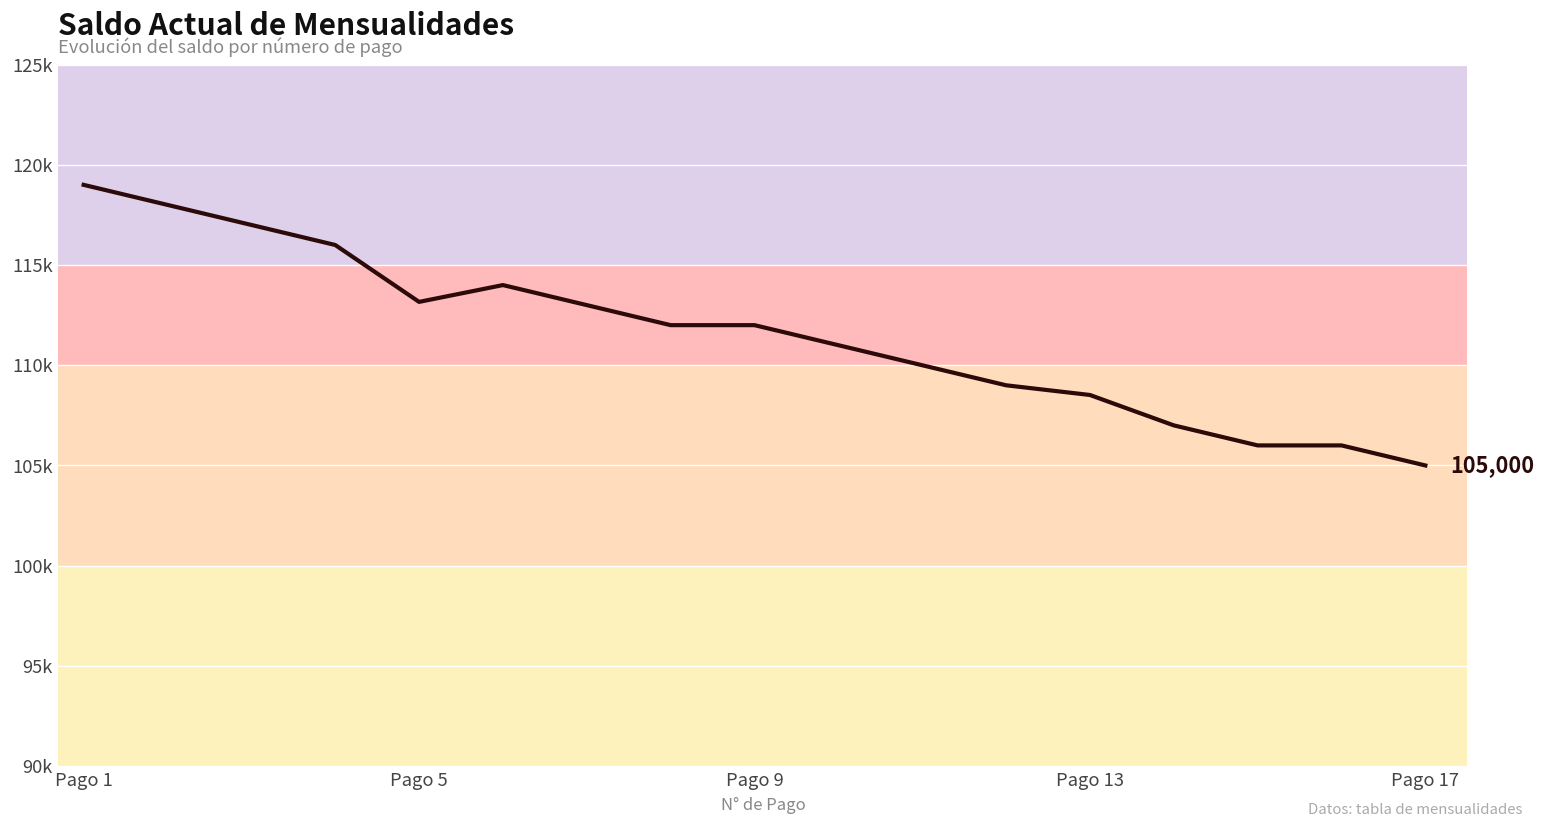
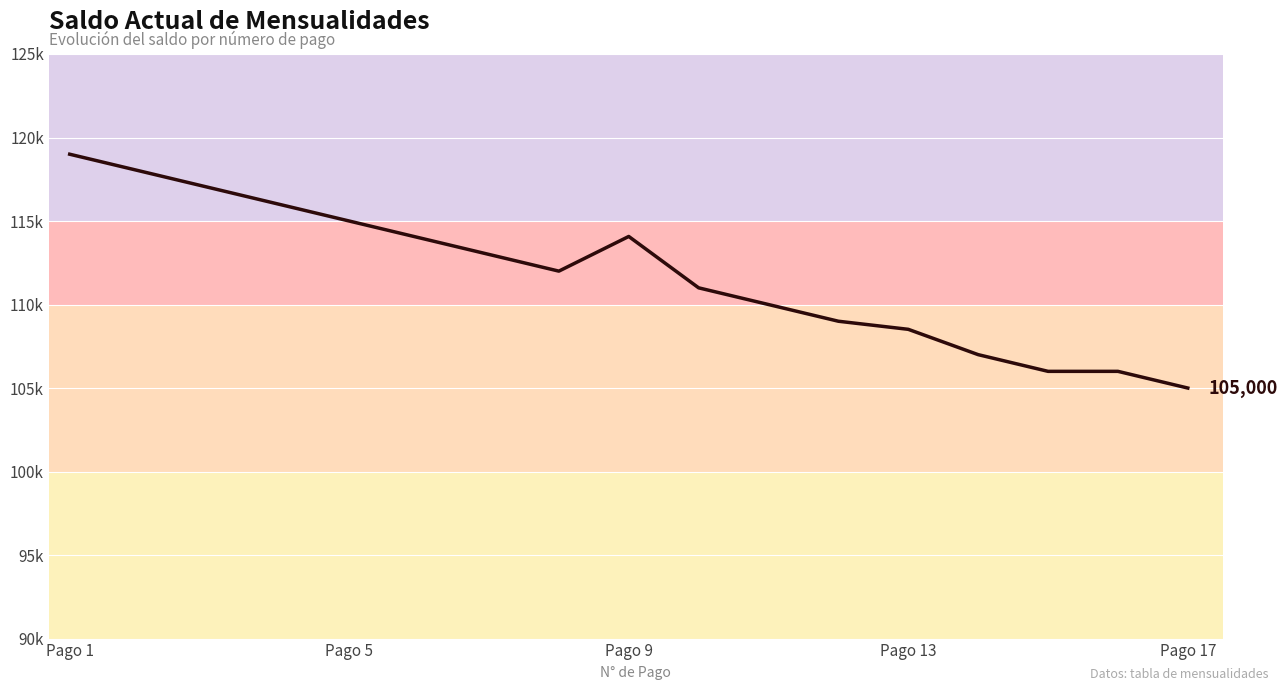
Pago 5: 113200 -> 115000
Pago 9: 112000 -> 114100
